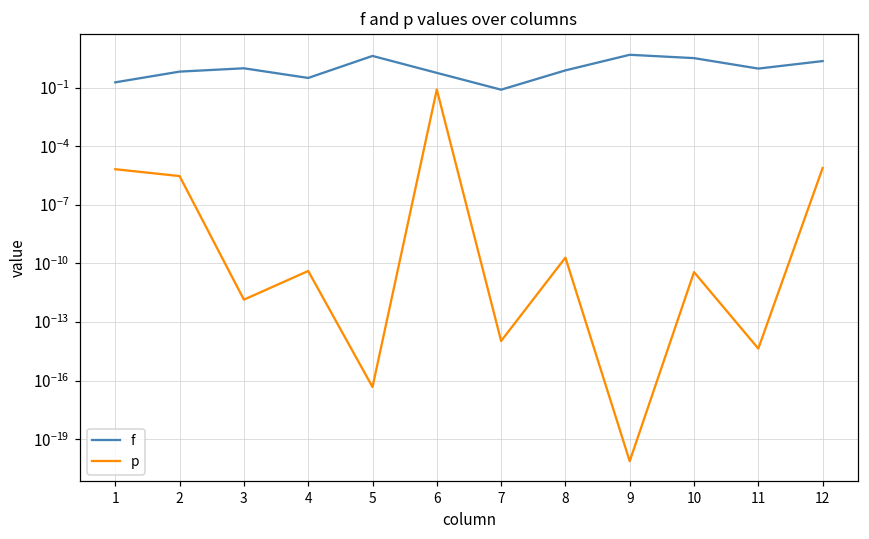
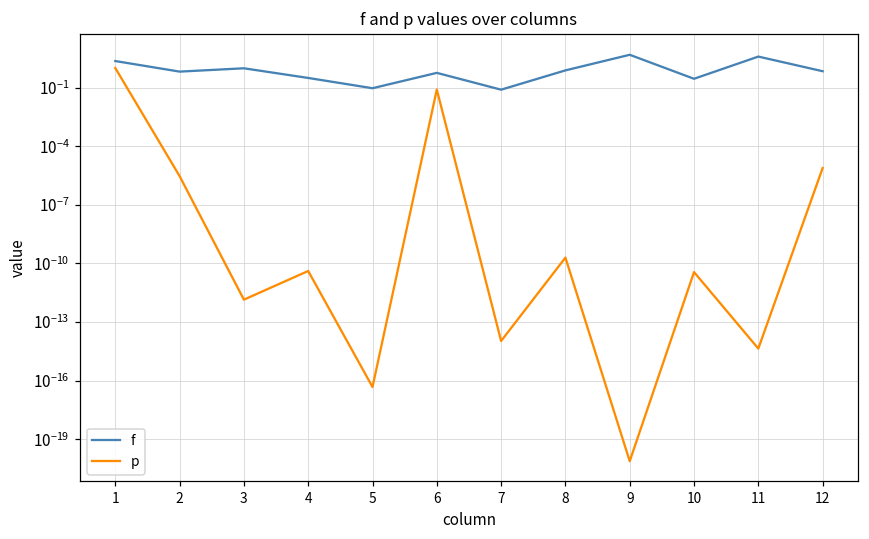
f, 1: 0.2 -> 2
p, 1: 0 -> 1
f, 5: 4 -> 0.1
f, 10: 3 -> 0.3
f, 11: 1 -> 4
f, 12: 2 -> 0.7
